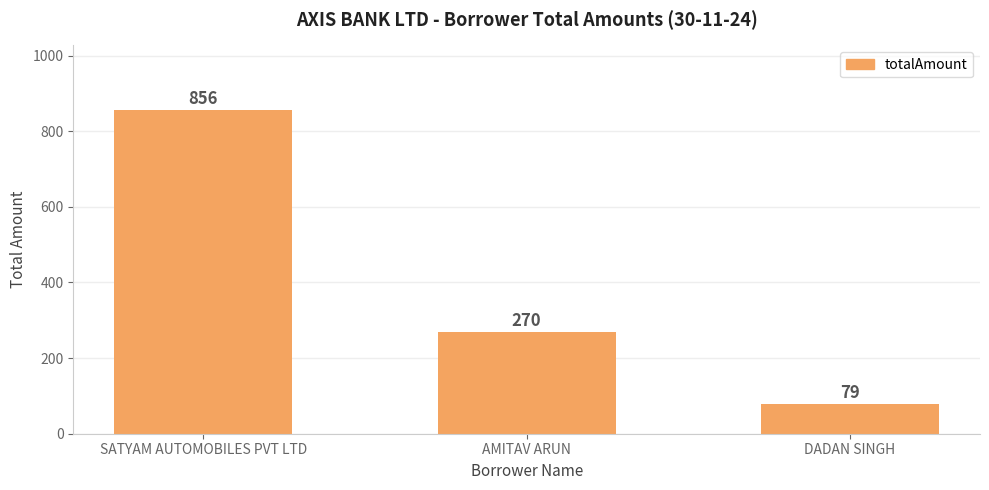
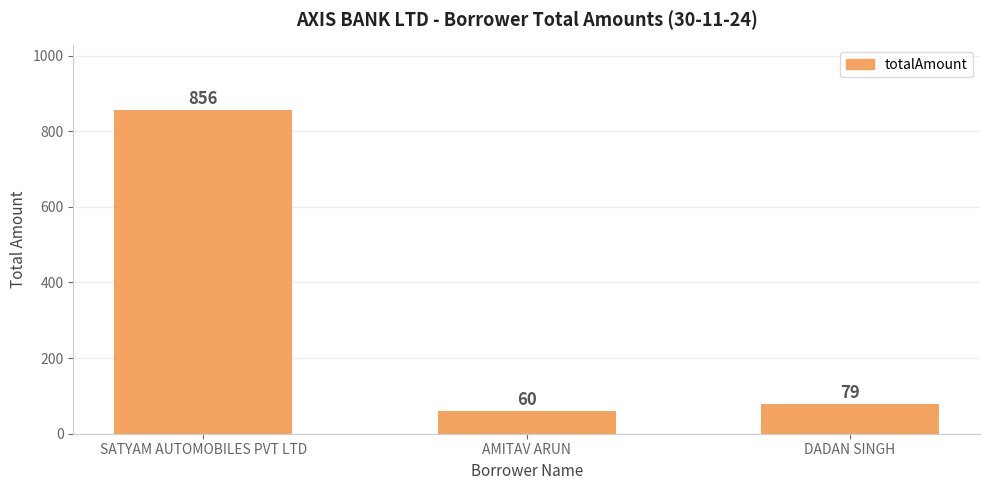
AMITAV ARUN: 270 -> 60
